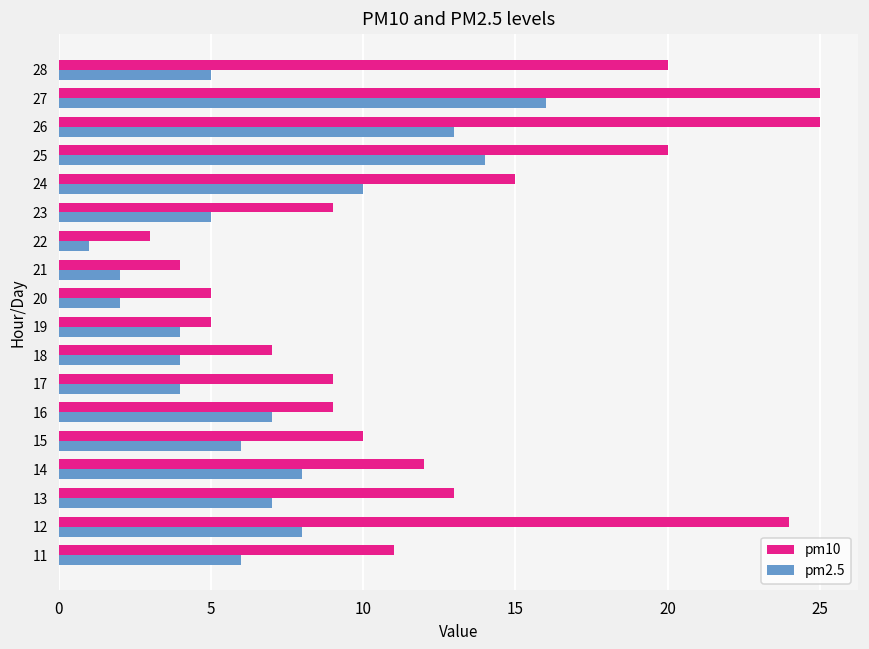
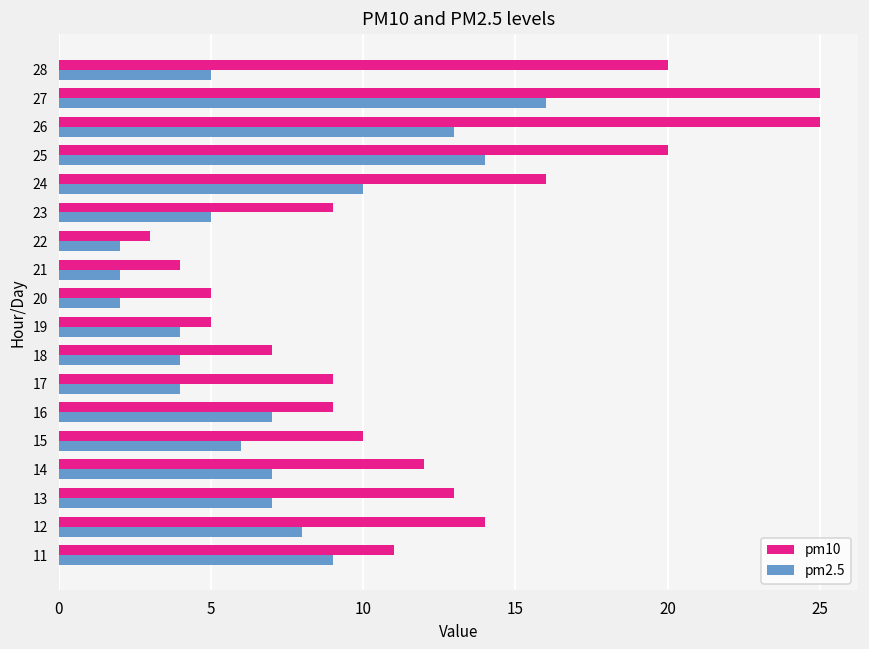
pm10, 24: 15 -> 16
pm2.5, 22: 1 -> 2
pm2.5, 14: 8 -> 7
pm10, 12: 24 -> 14
pm2.5, 11: 6 -> 9
